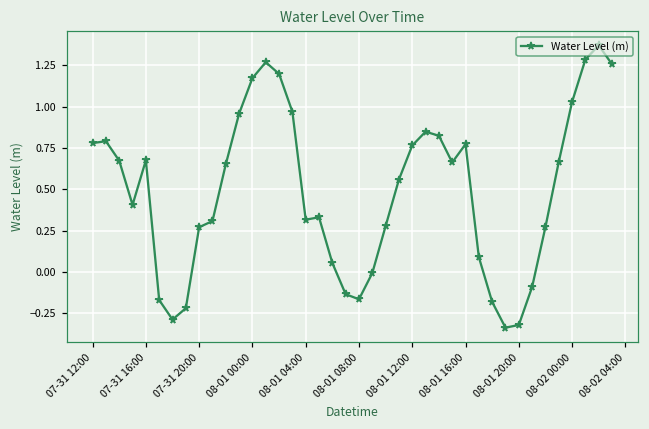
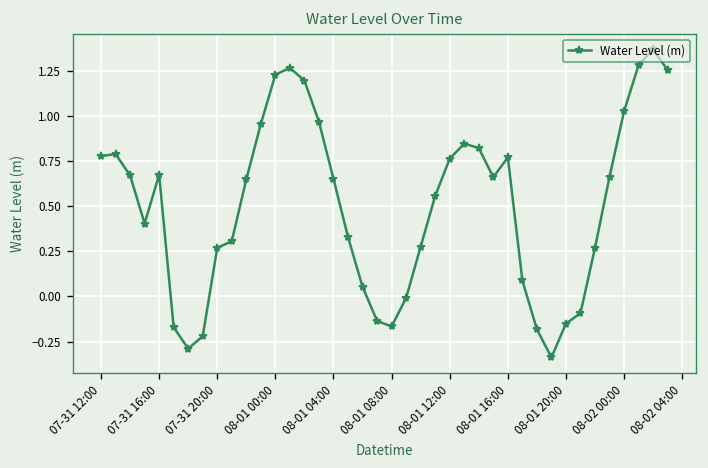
08-01 00:00: 1.17 -> 1.23
08-01 04:00: 0.32 -> 0.65
08-01 20:00: -0.32 -> -0.15
